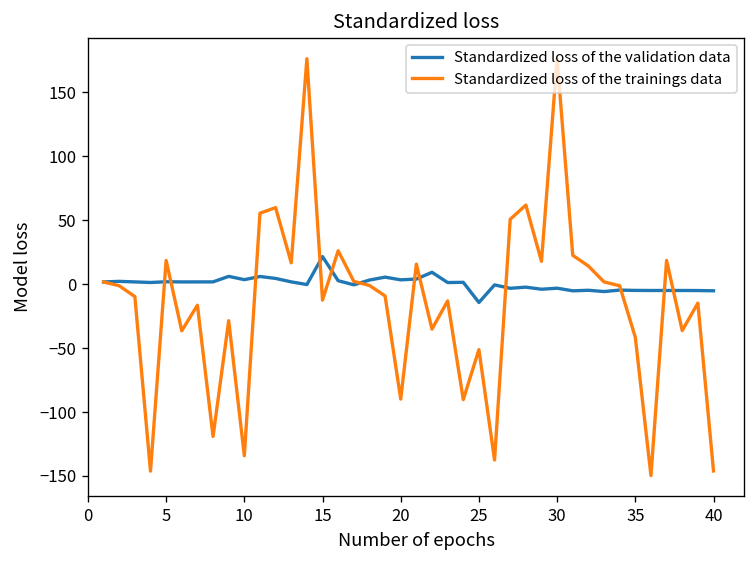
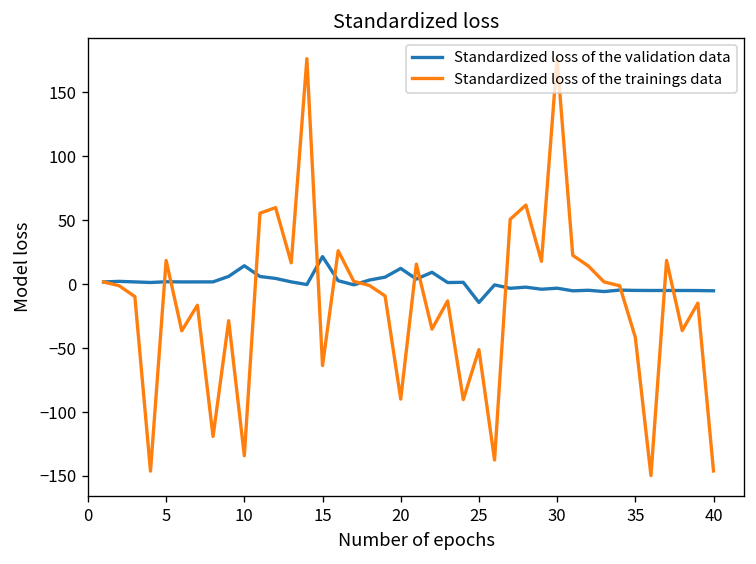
Standardized loss of the validation data, 10: 4 -> 14
Standardized loss of the trainings data, 15: -12 -> -64
Standardized loss of the validation data, 20: 3 -> 12
